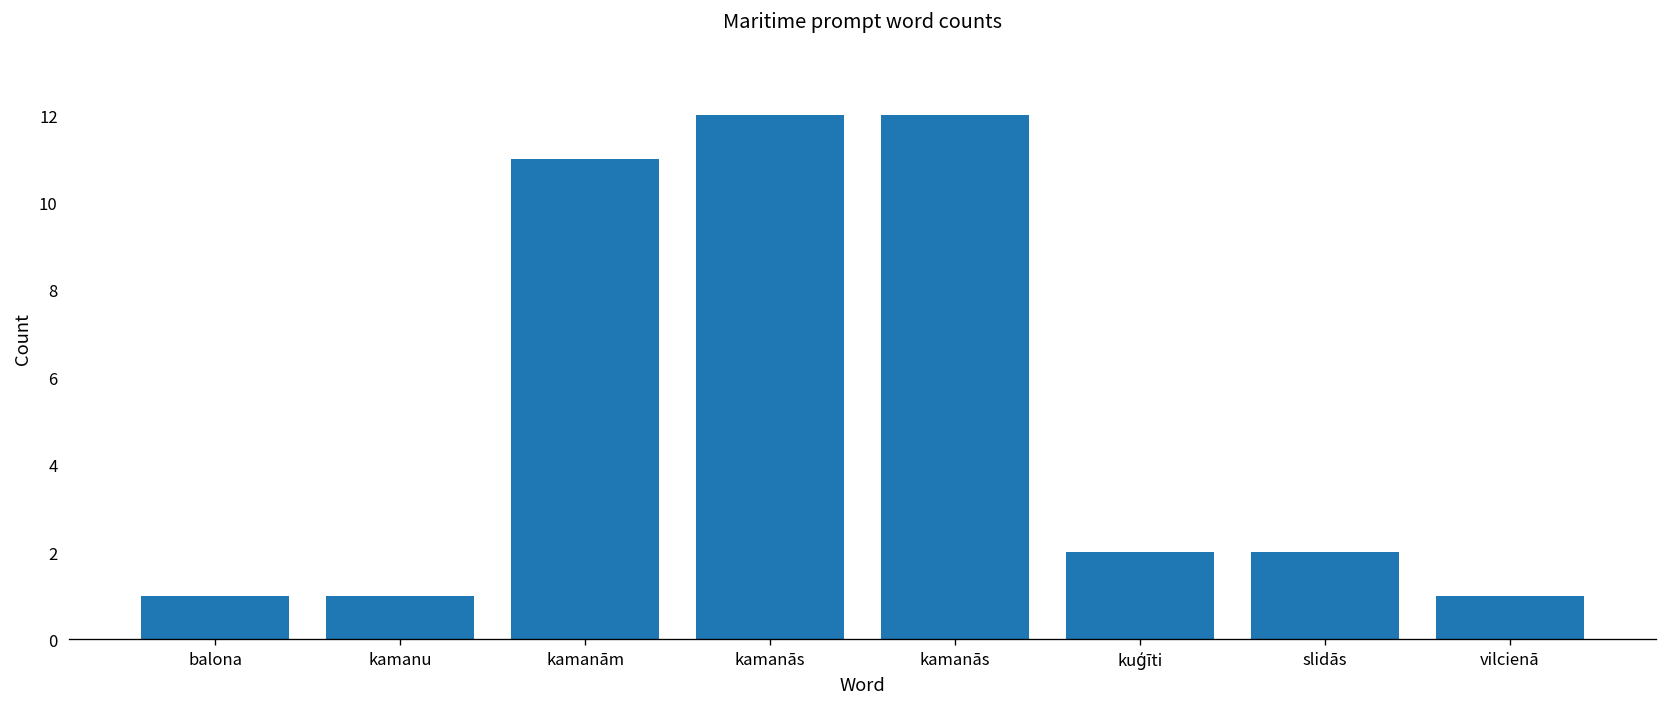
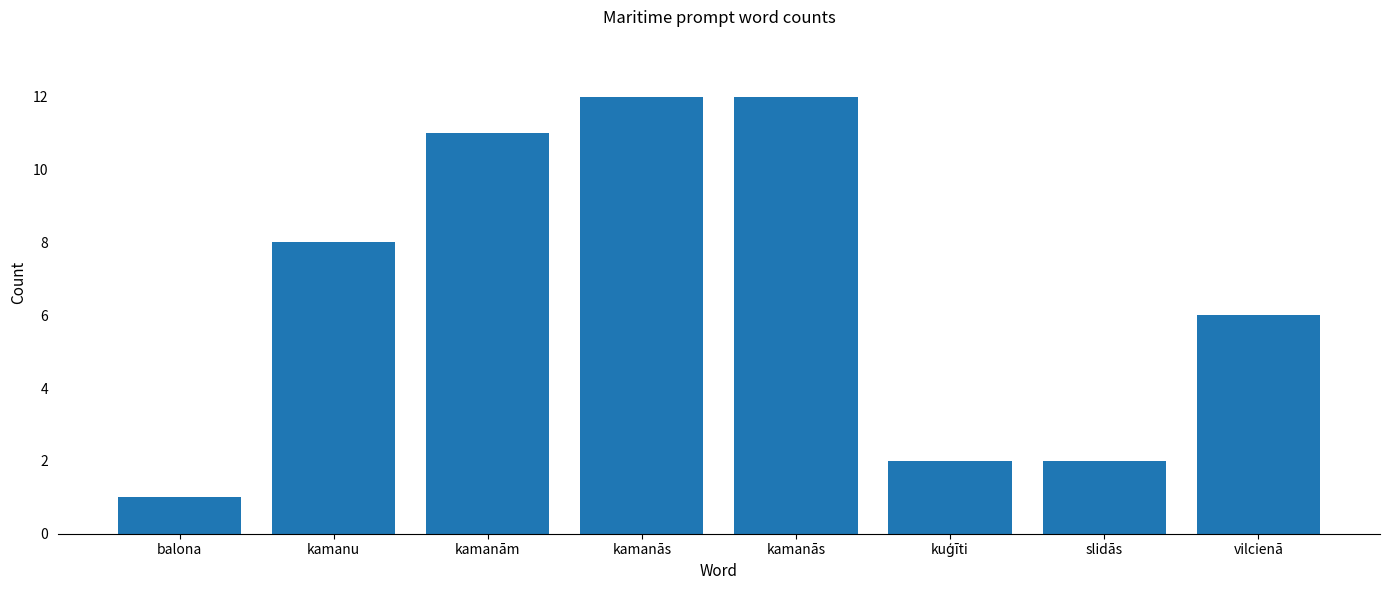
kamanu: 1 -> 8
vilcienā: 1 -> 6
